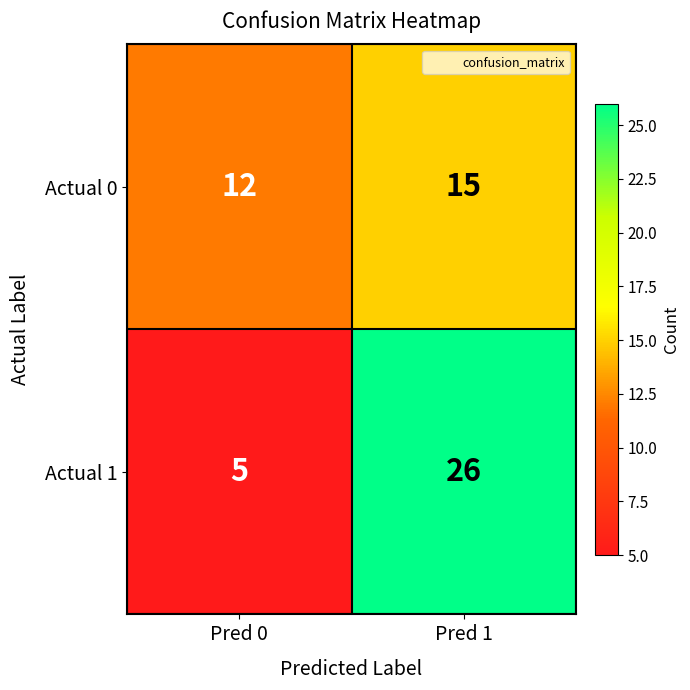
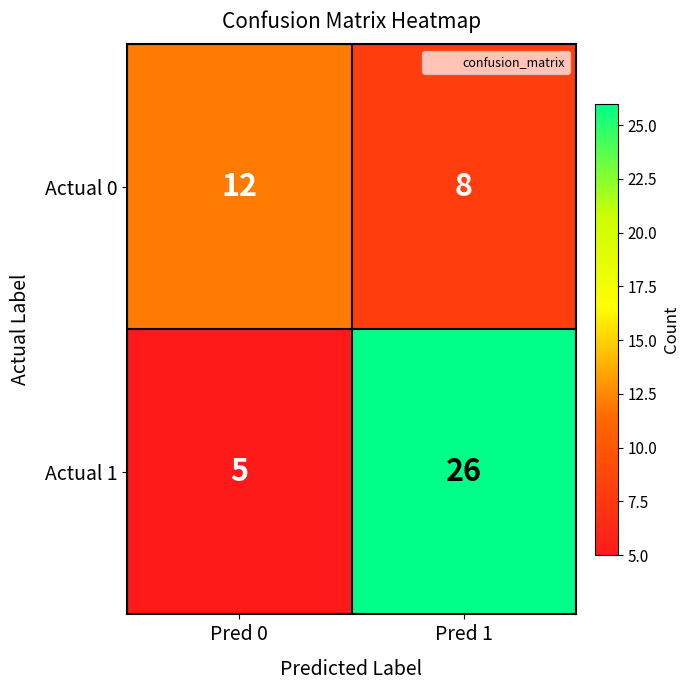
Actual 0, Pred 1: 15 -> 8
